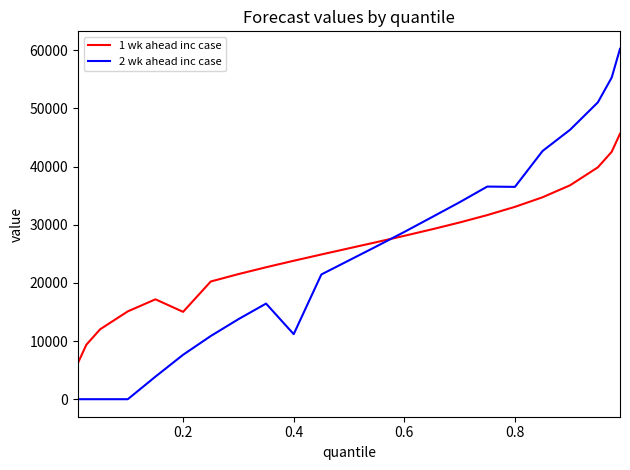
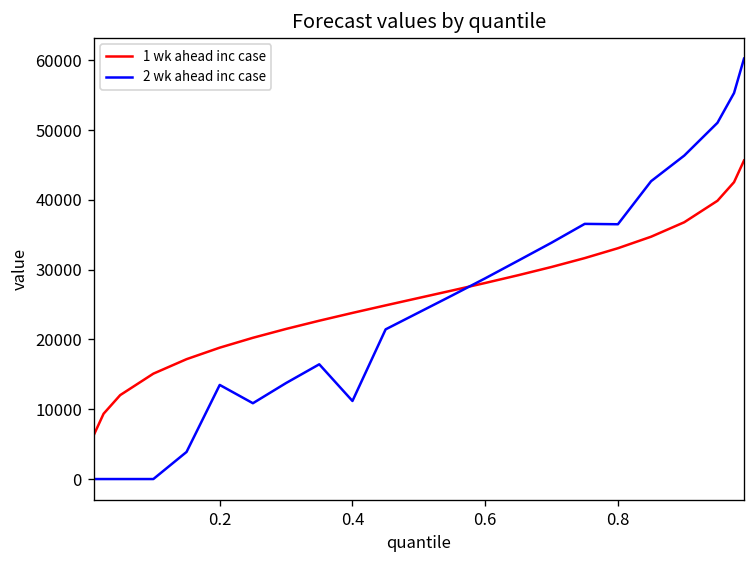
1 wk ahead inc case, 0.2: 15000 -> 19000
2 wk ahead inc case, 0.2: 8000 -> 13000
